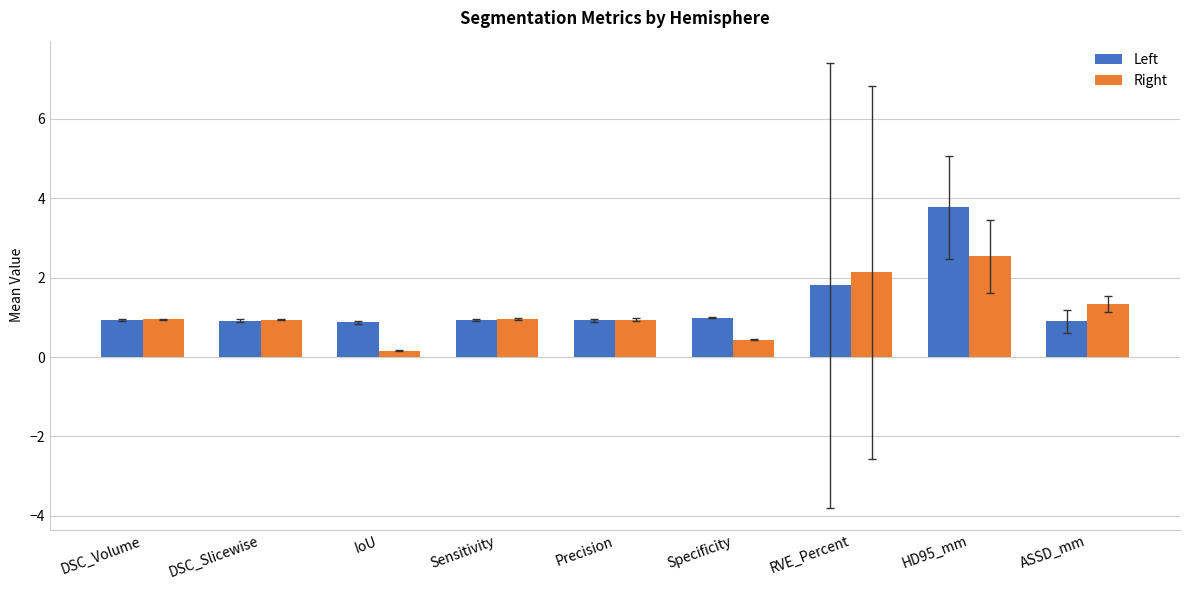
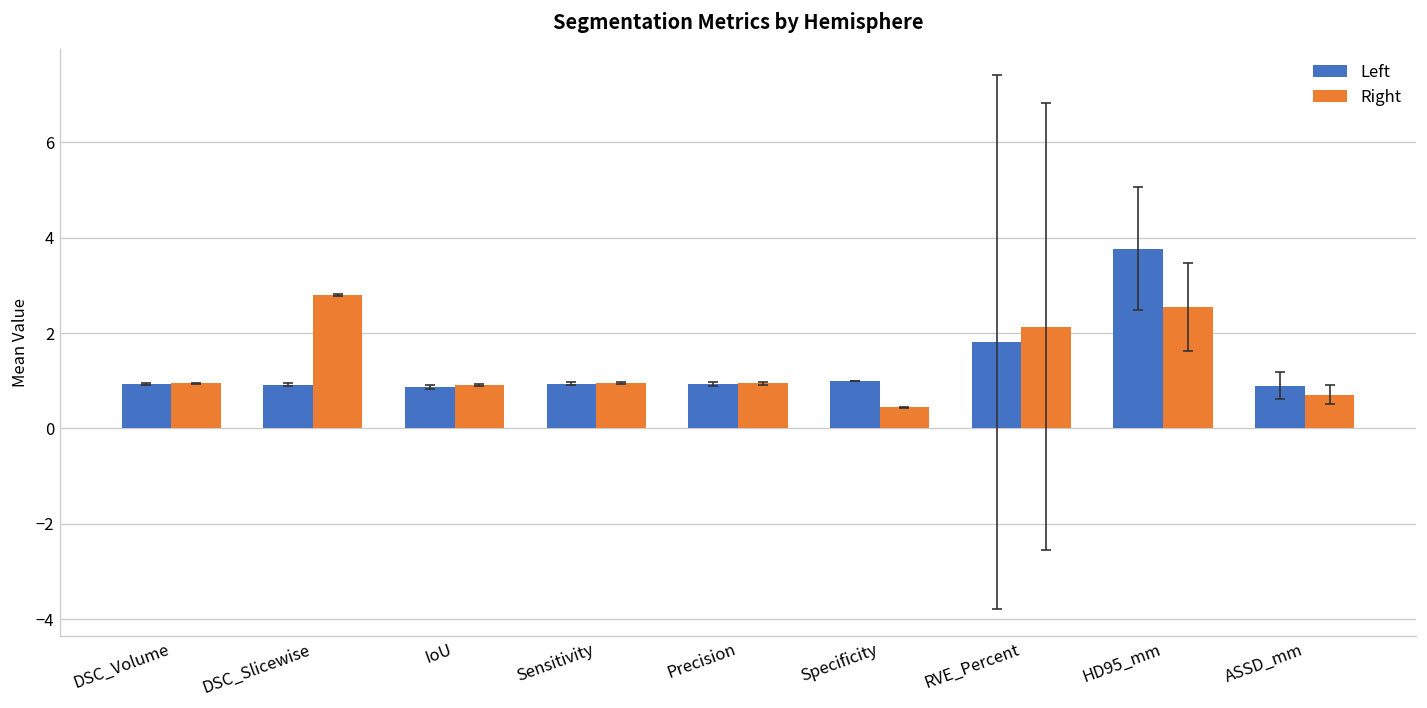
Right, DSC_Slicewise: 0.9 -> 2.8
Right, IoU: 0.2 -> 0.9
Right, ASSD_mm: 1.3 -> 0.7
